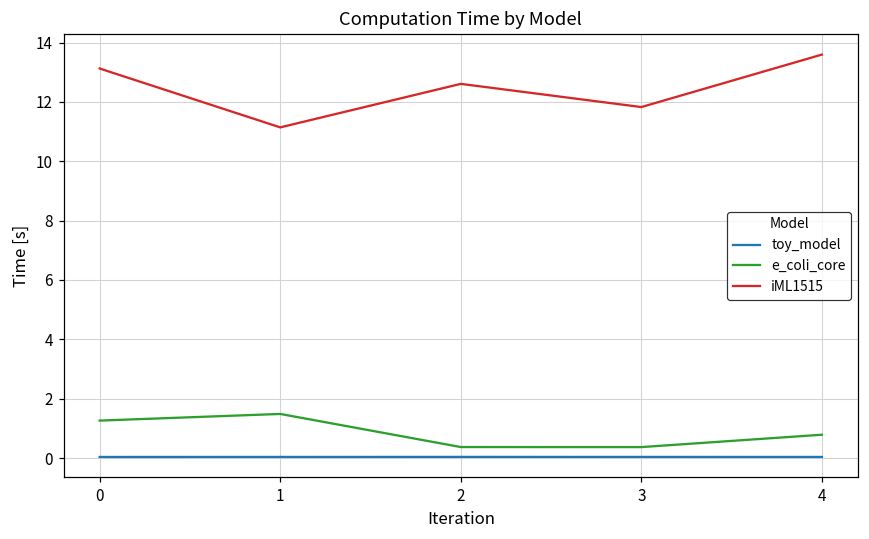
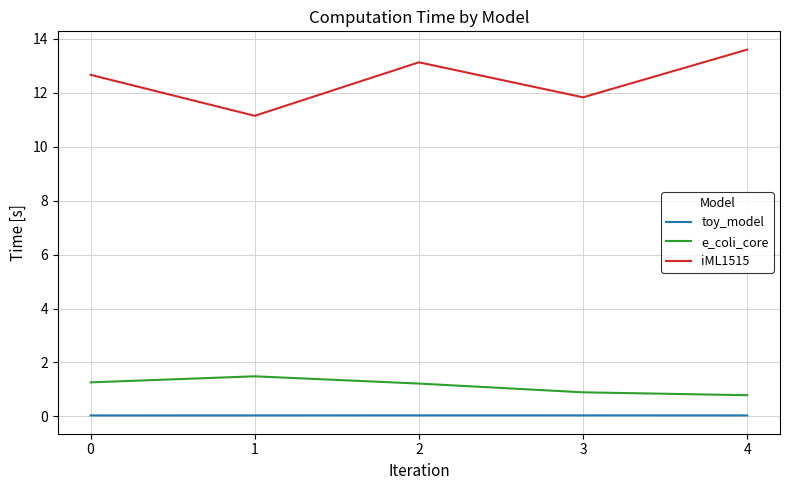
iML1515, 0: 13.1 -> 12.7
e_coli_core, 2: 0.4 -> 1.2
iML1515, 2: 12.6 -> 13.1
e_coli_core, 3: 0.4 -> 0.9
